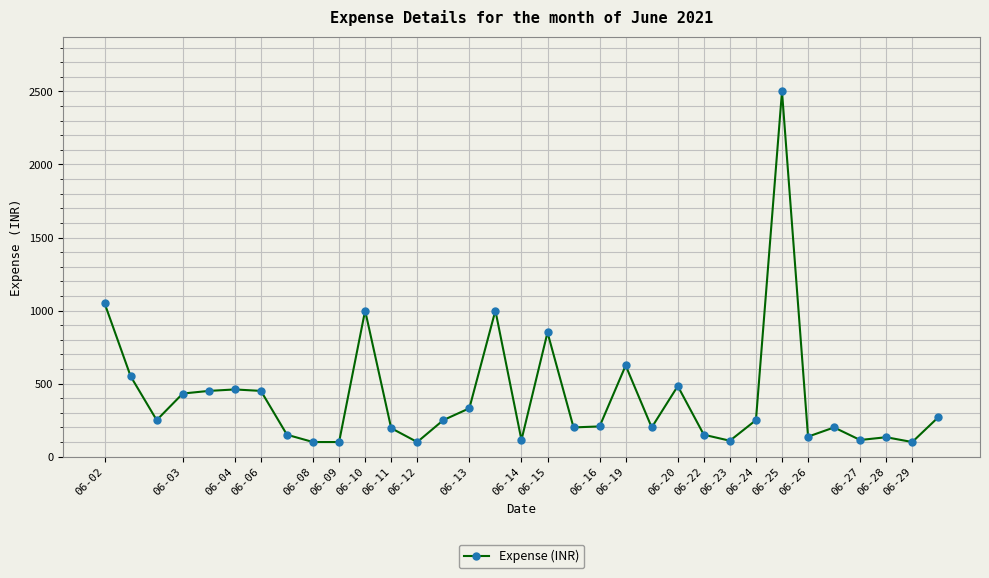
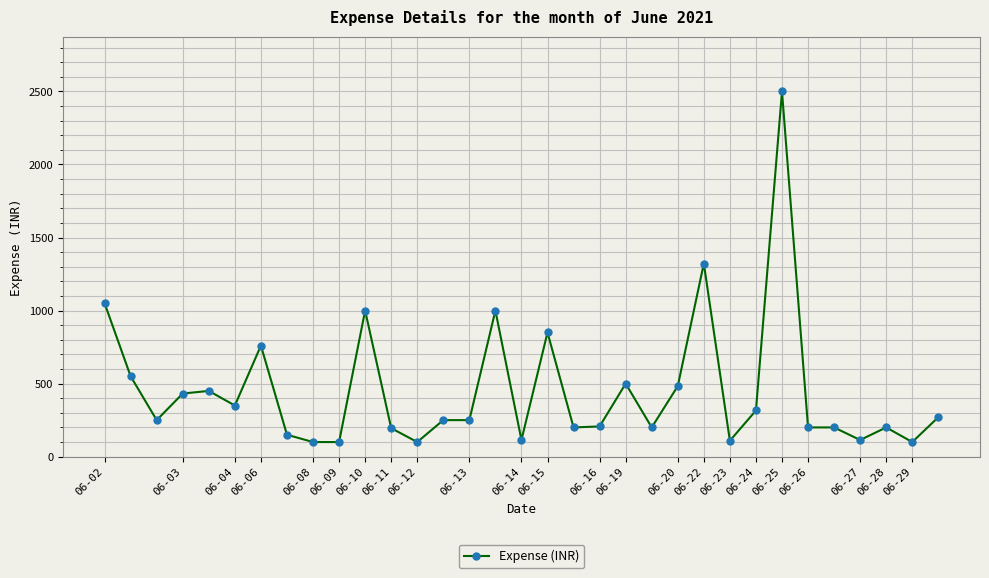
06-04: 460 -> 350
06-06: 450 -> 760
06-13: 330 -> 250
06-19: 620 -> 500
06-22: 150 -> 1320
06-24: 250 -> 320
06-26: 140 -> 200
06-28: 130 -> 200
